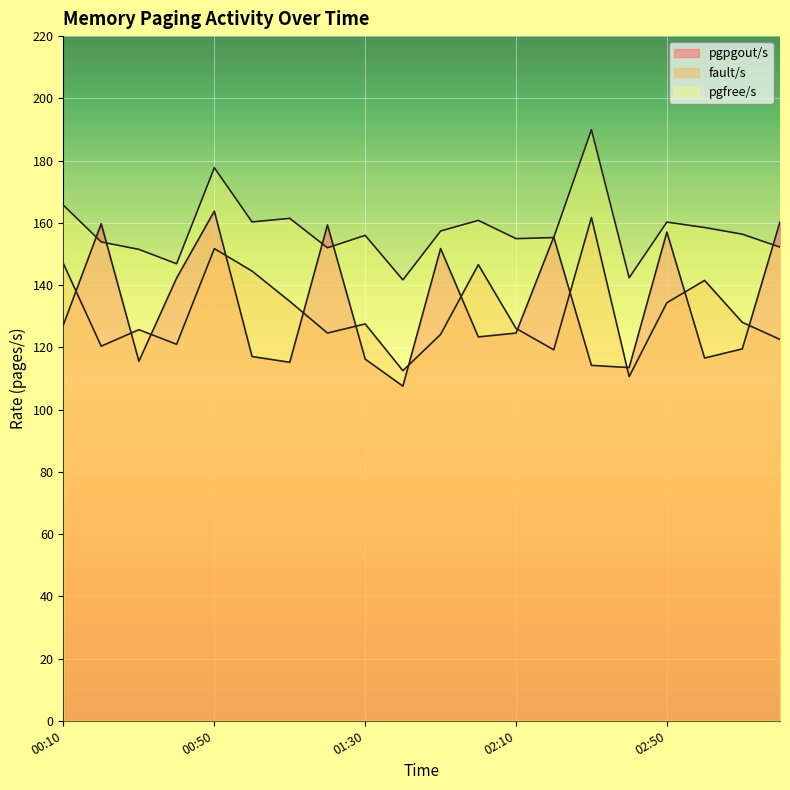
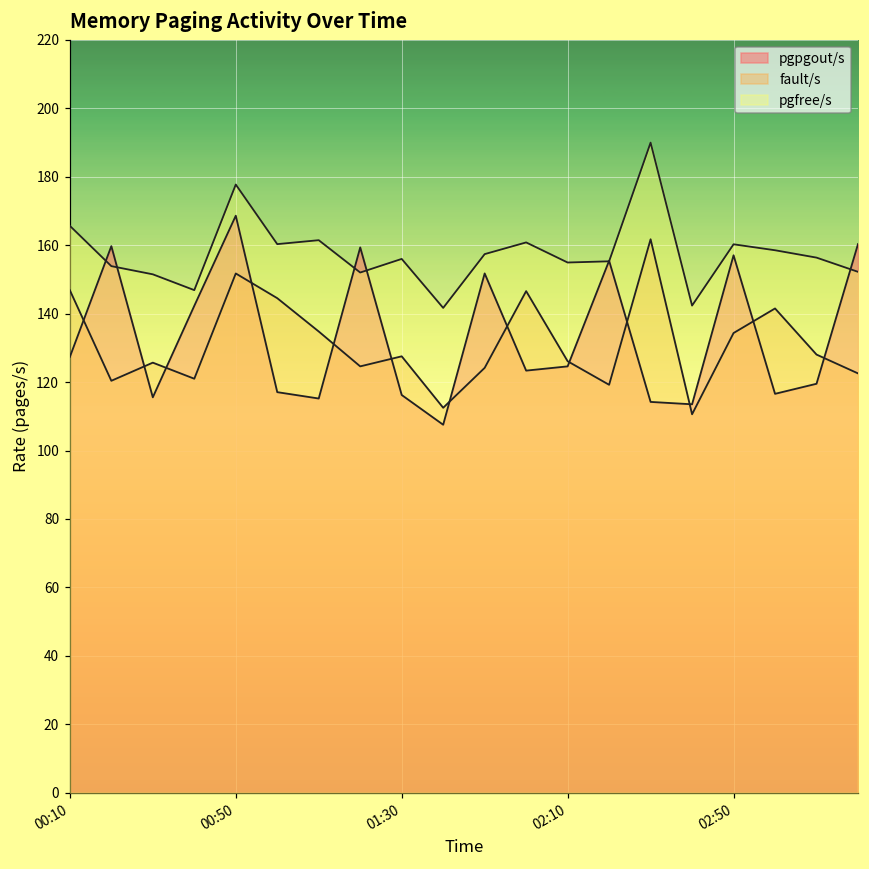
pgpgout/s, 00:50: 164 -> 169
